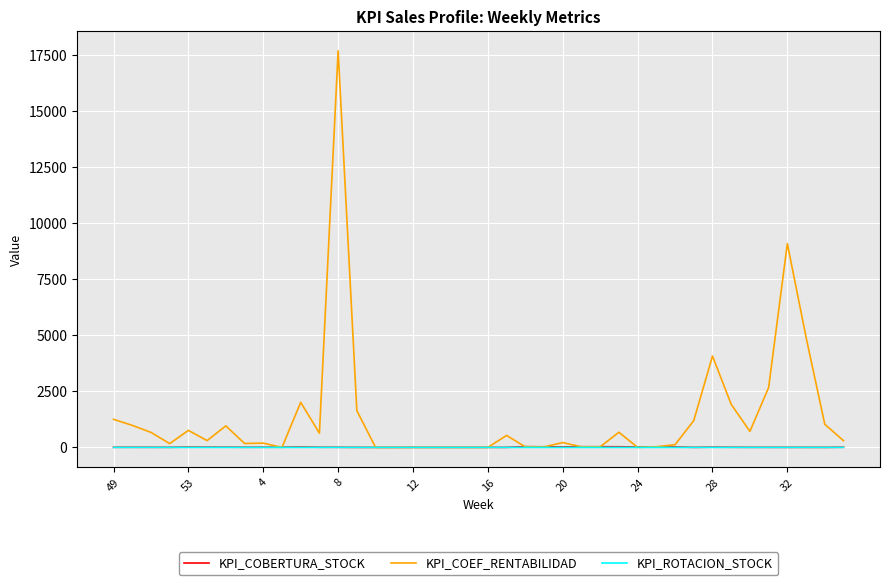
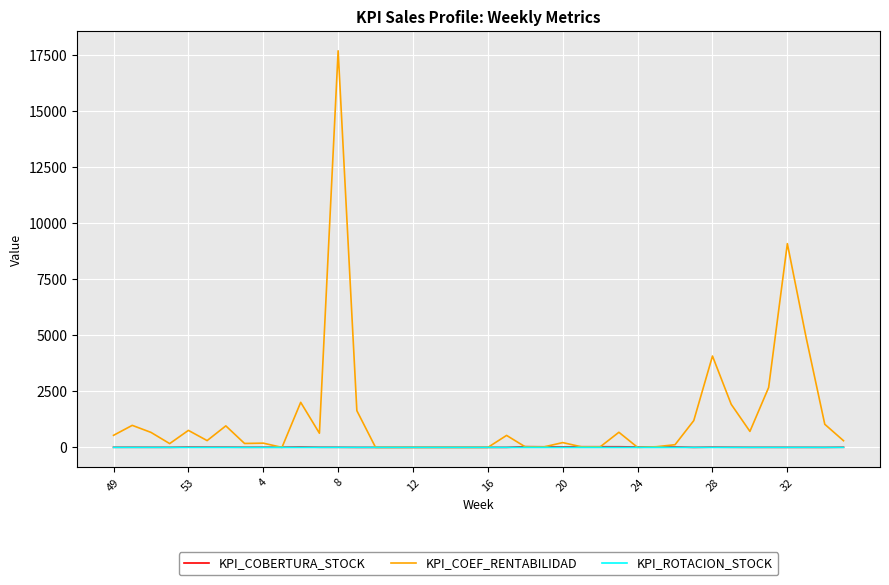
KPI_COEF_RENTABILIDAD, 49: 1300 -> 500
